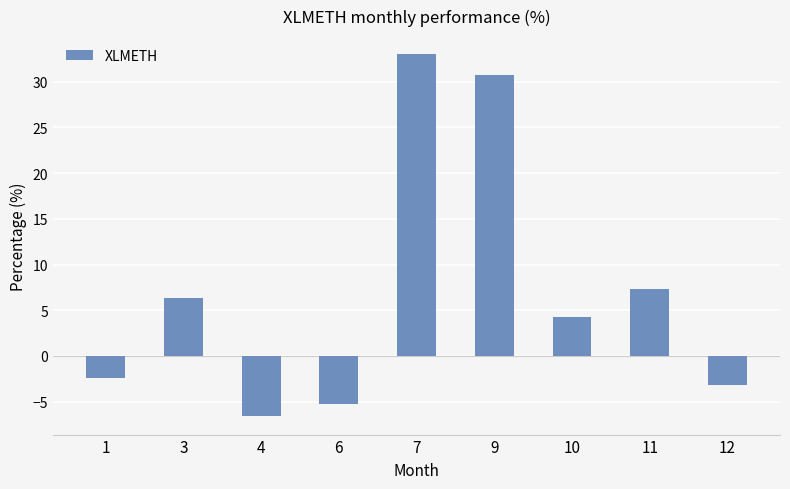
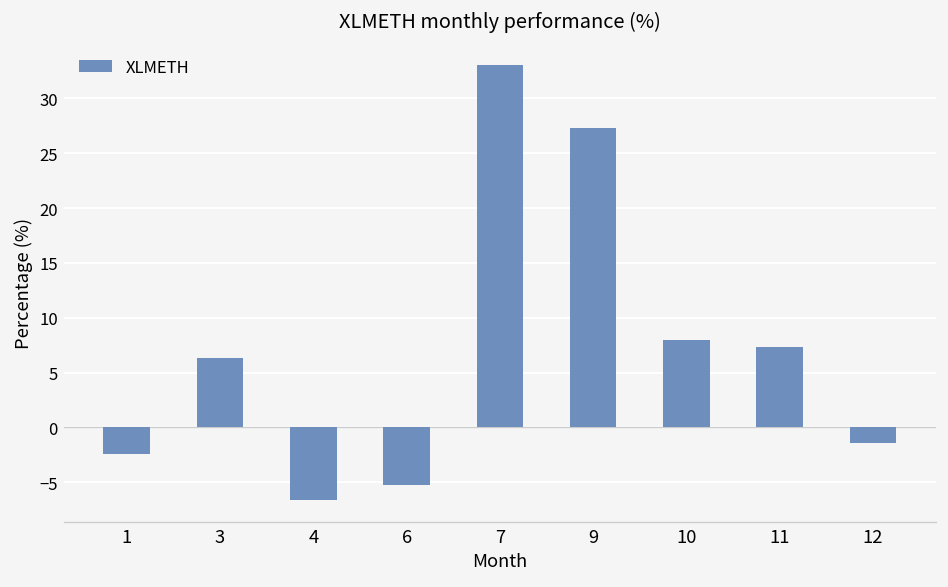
9: 31 -> 27
10: 4 -> 8
12: -3 -> -1
